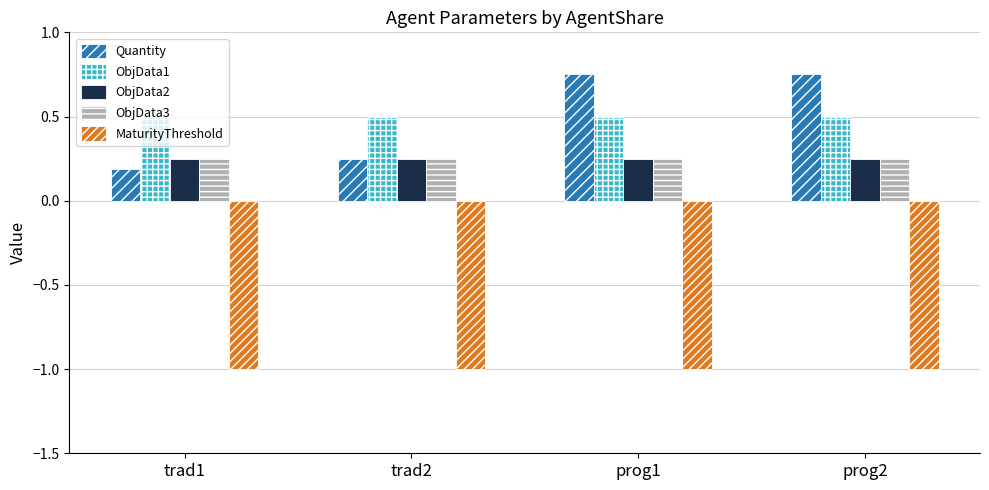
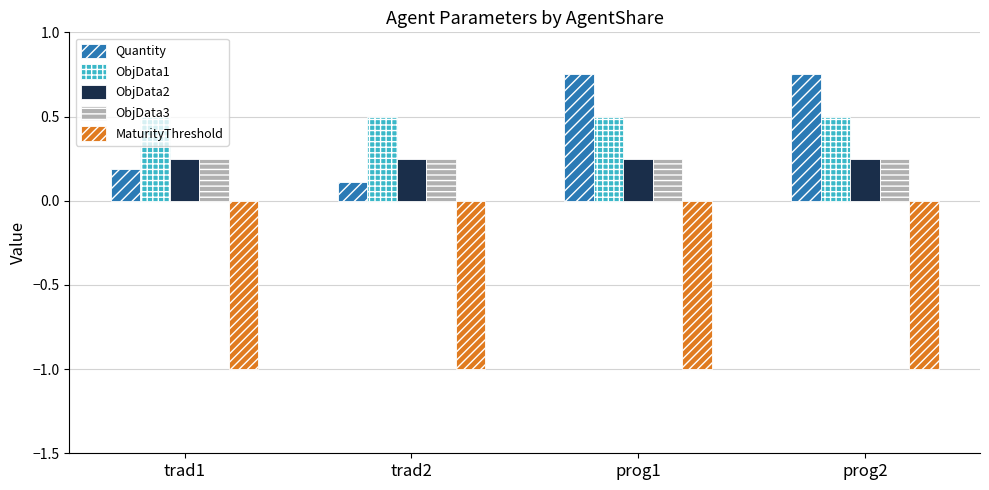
Quantity, trad2: 0.25 -> 0.11
